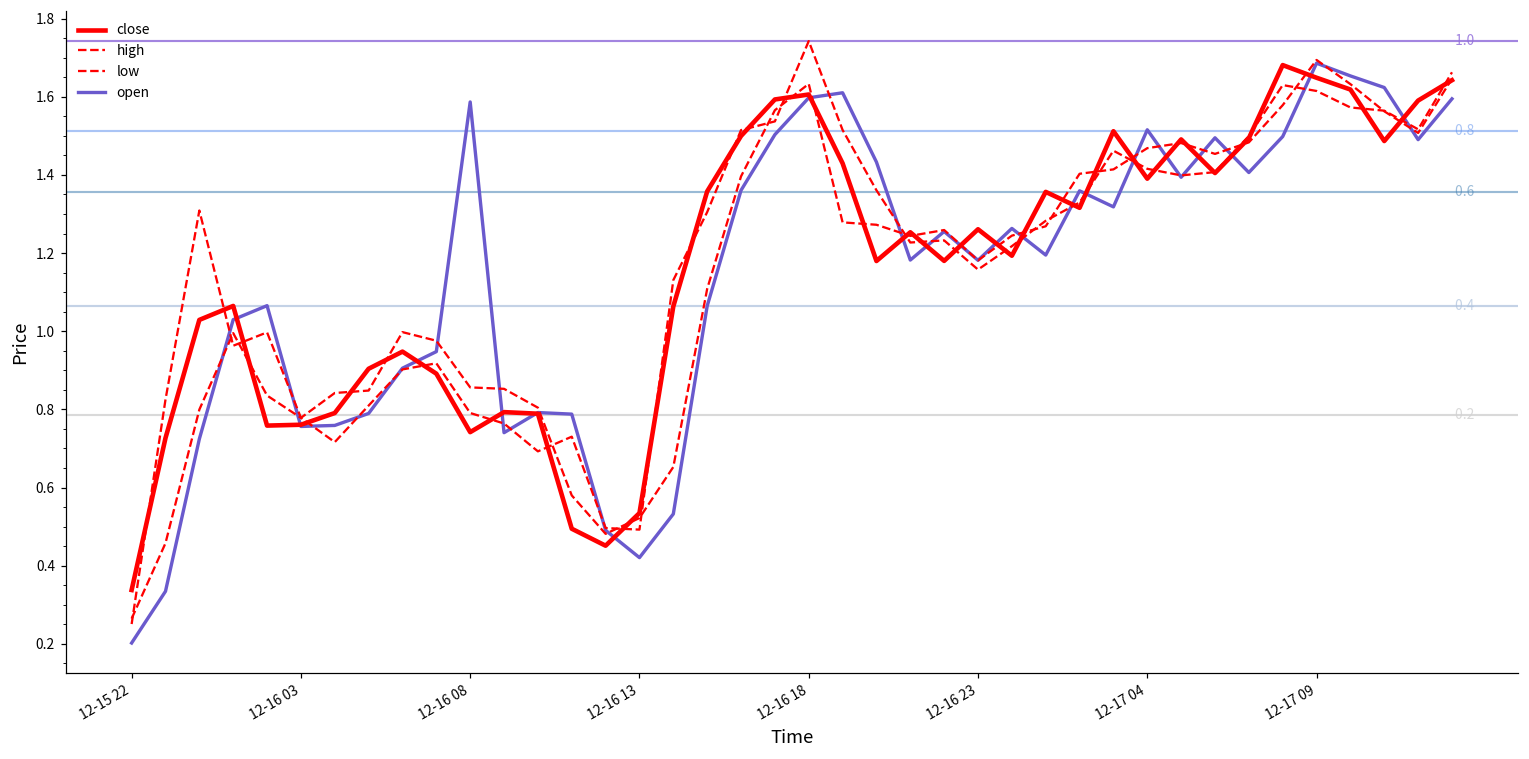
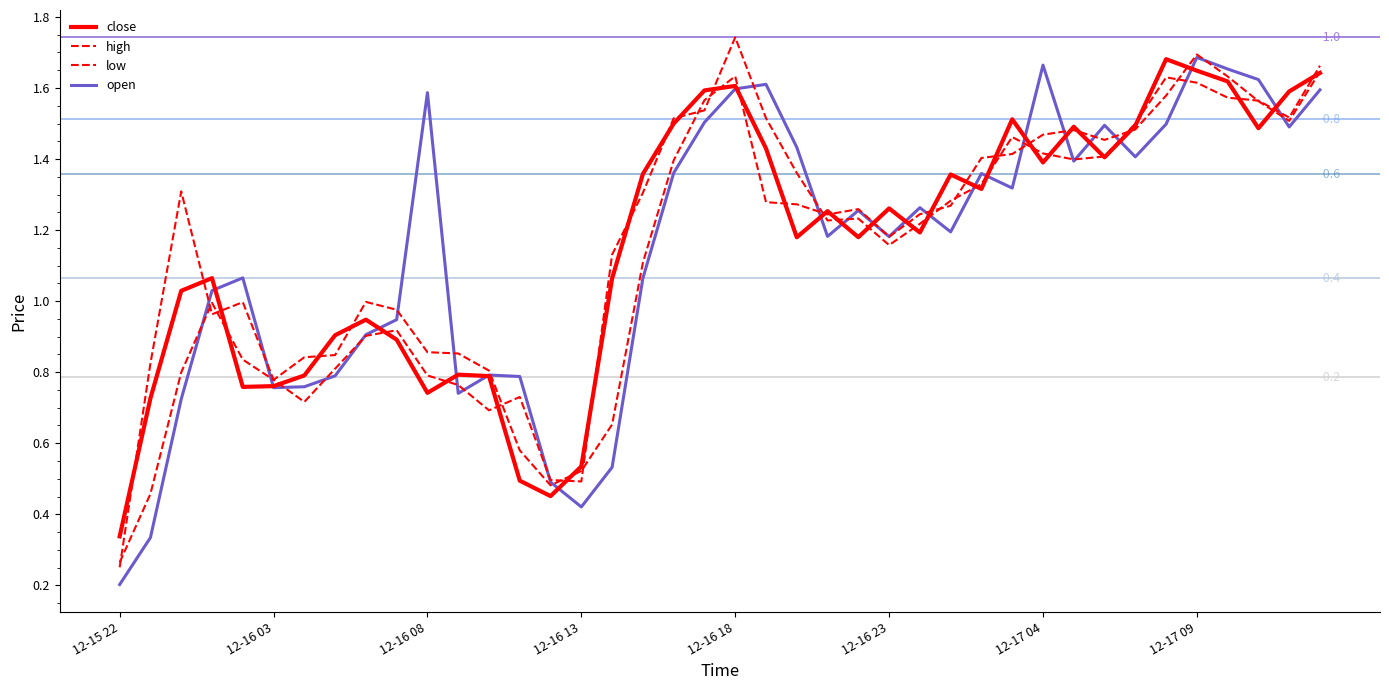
open, 12-17 04: 1.52 -> 1.66
